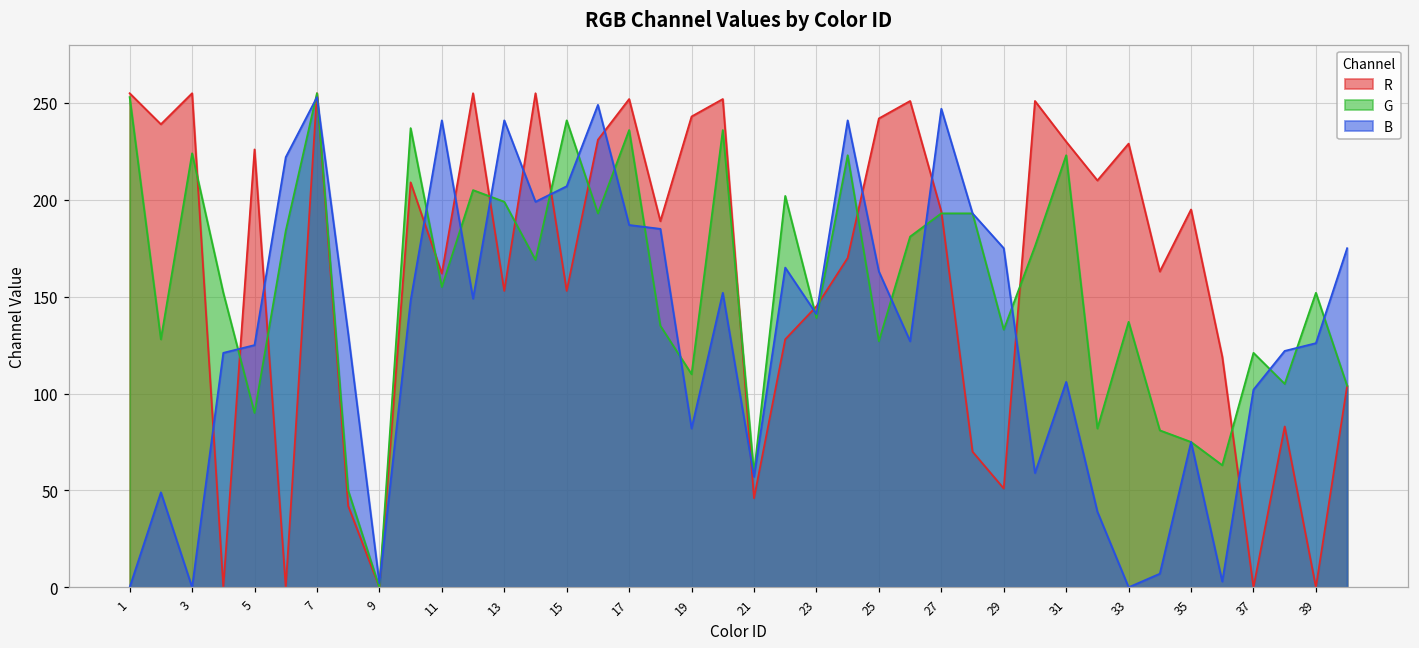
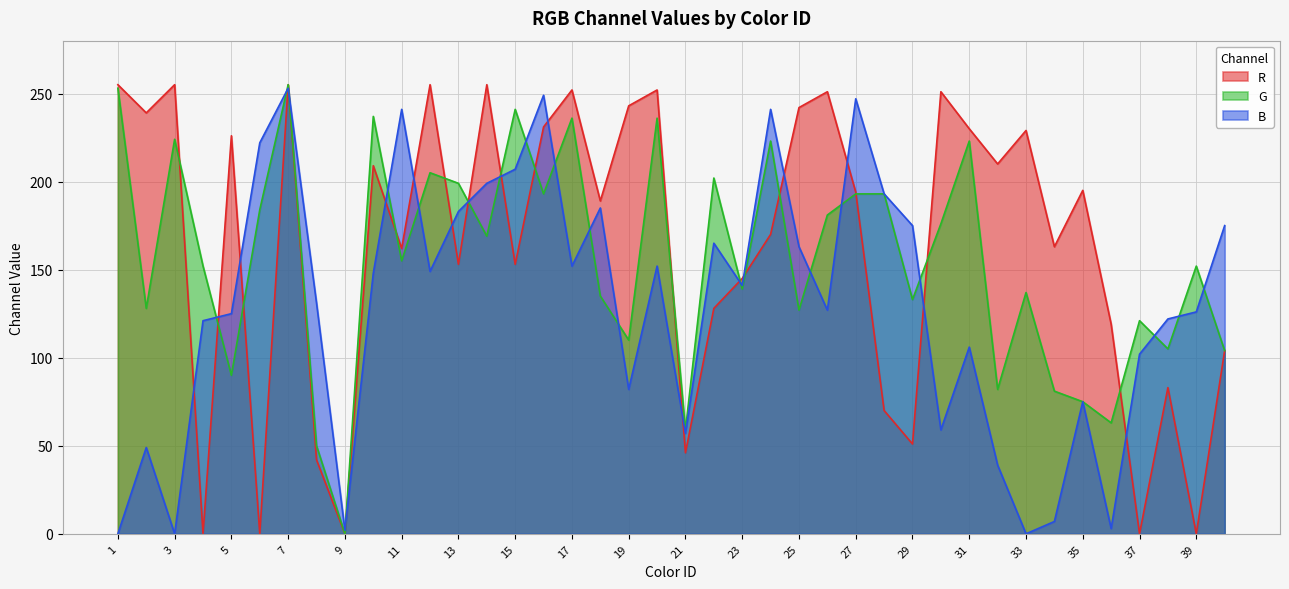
B, 13: 241 -> 183
B, 17: 187 -> 152
